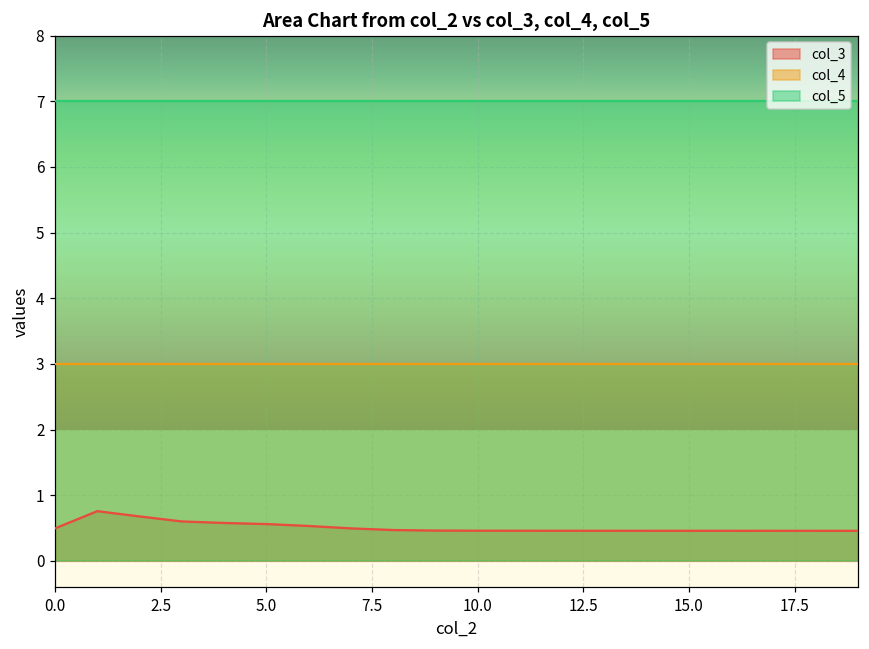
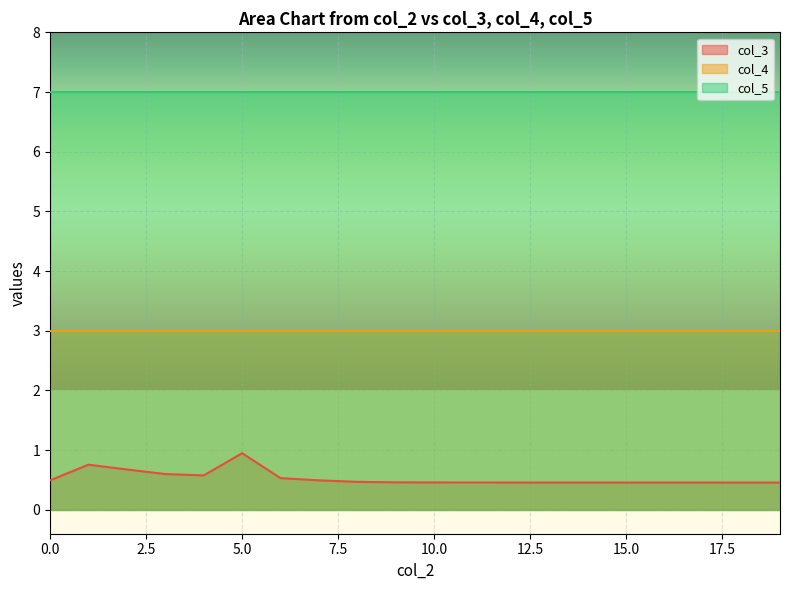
col_3, 5.0: 0.6 -> 0.9
